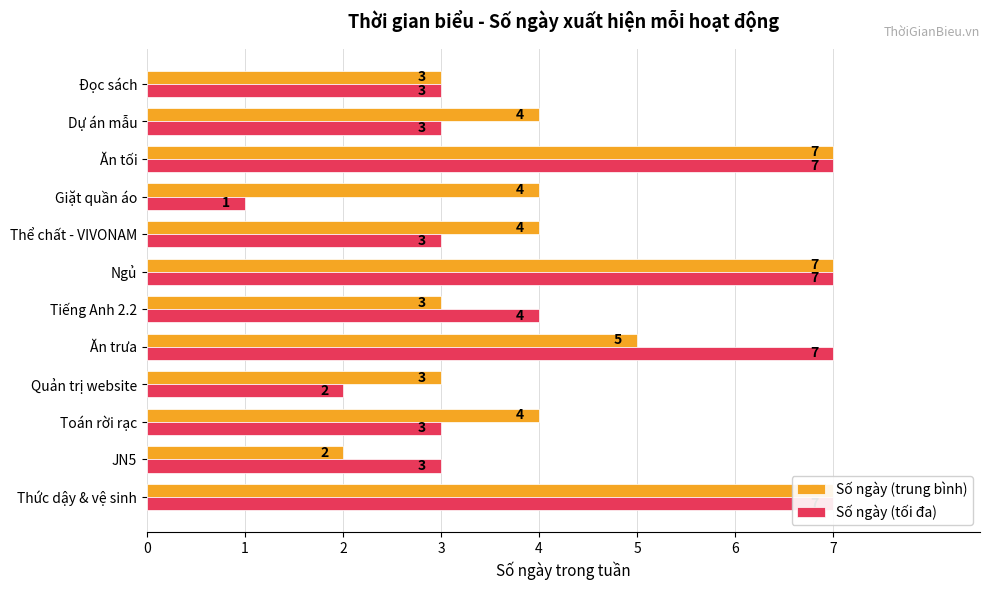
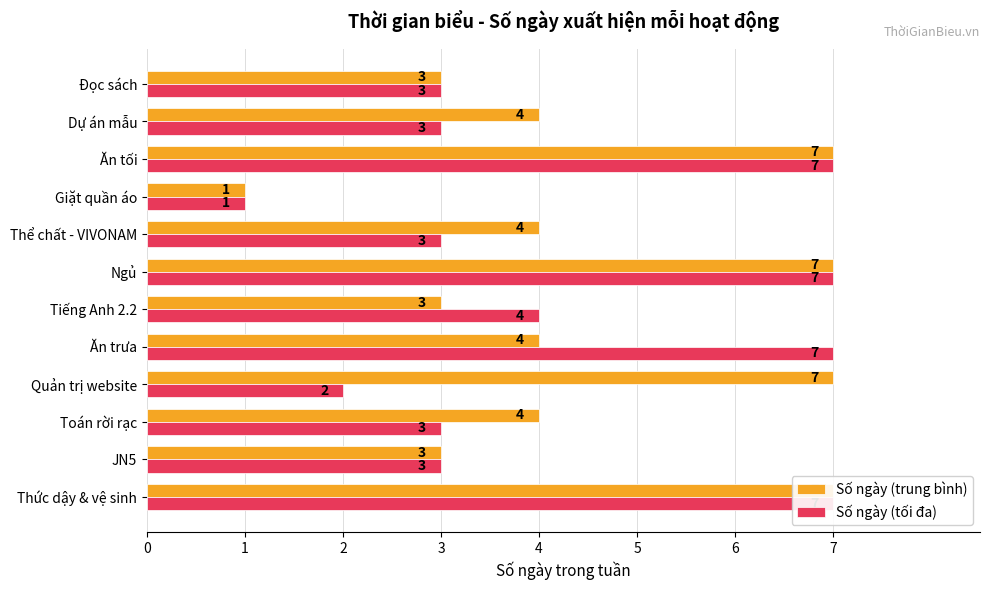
Số ngày (trung bình), Giặt quần áo: 4 -> 1
Số ngày (trung bình), Ăn trưa: 5 -> 4
Số ngày (trung bình), Quản trị website: 3 -> 7
Số ngày (trung bình), JN5: 2 -> 3
